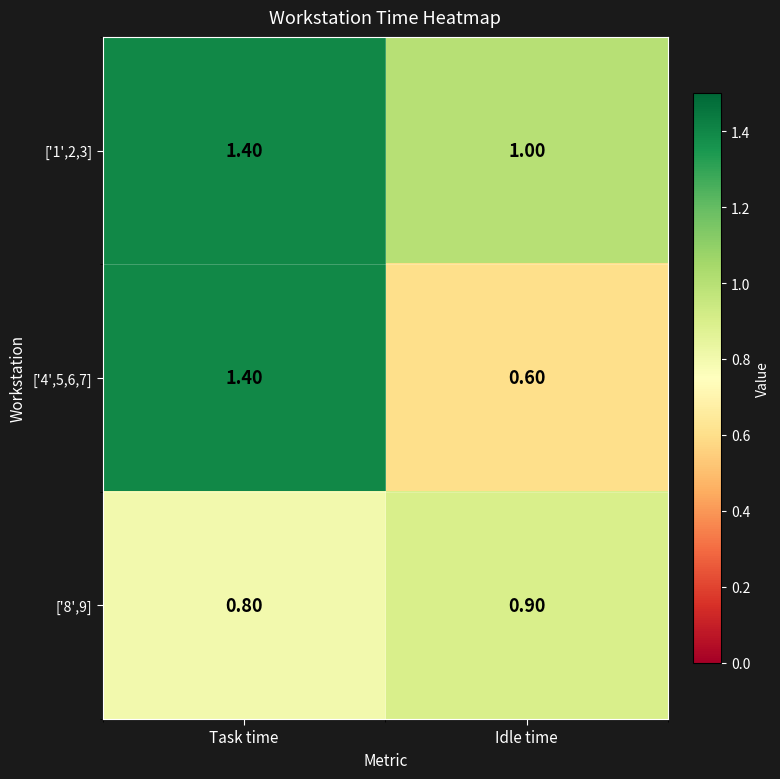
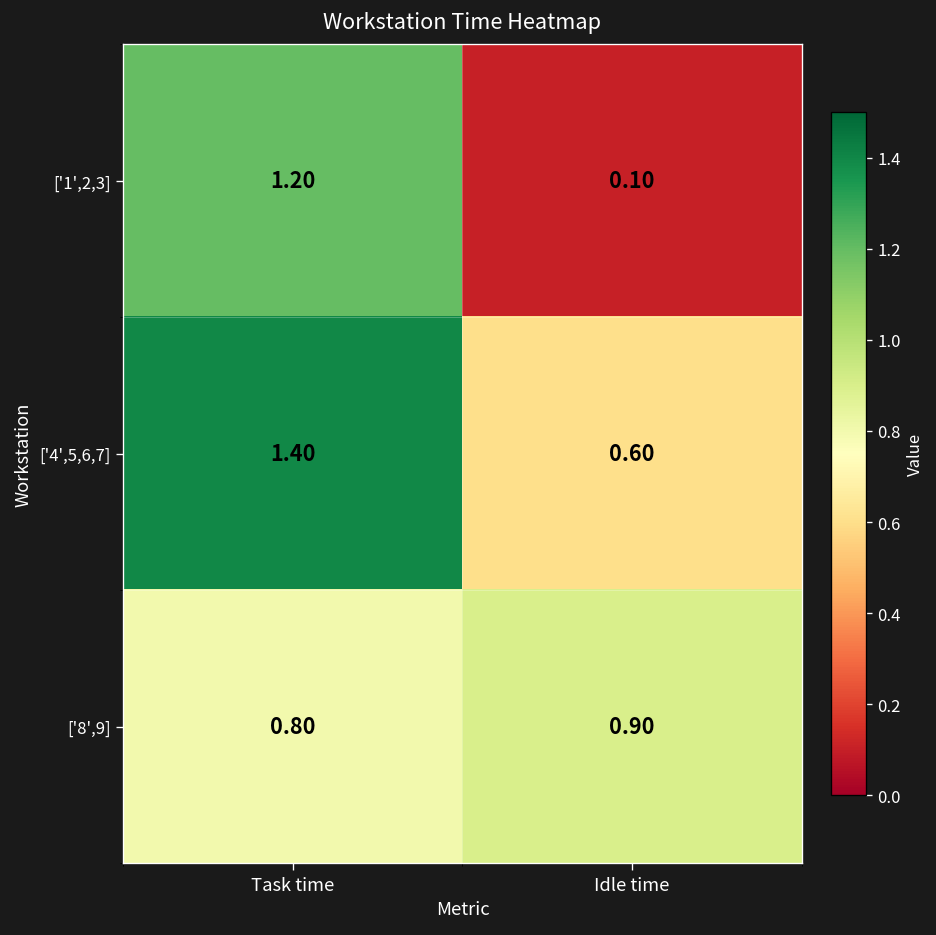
['1',2,3], Task time: 1.40 -> 1.20
['1',2,3], Idle time: 1.00 -> 0.10
